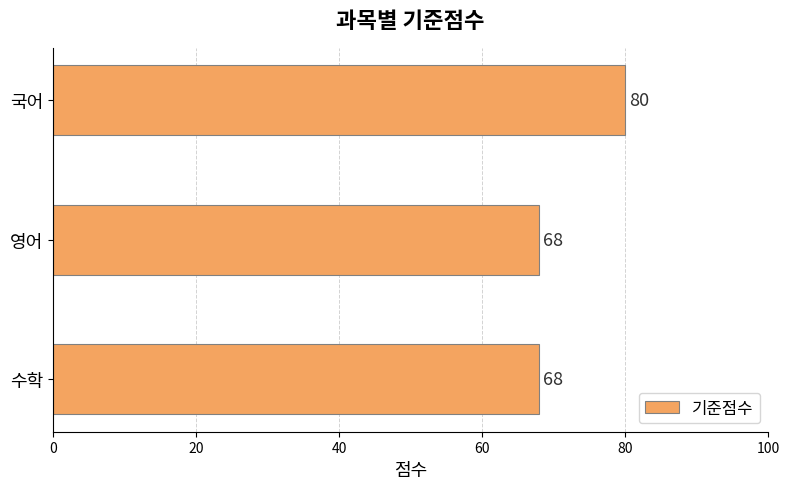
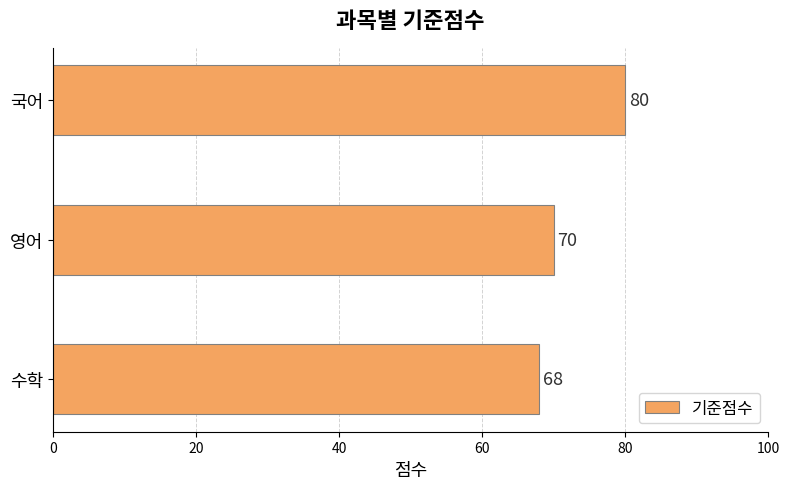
영어: 68 -> 70
